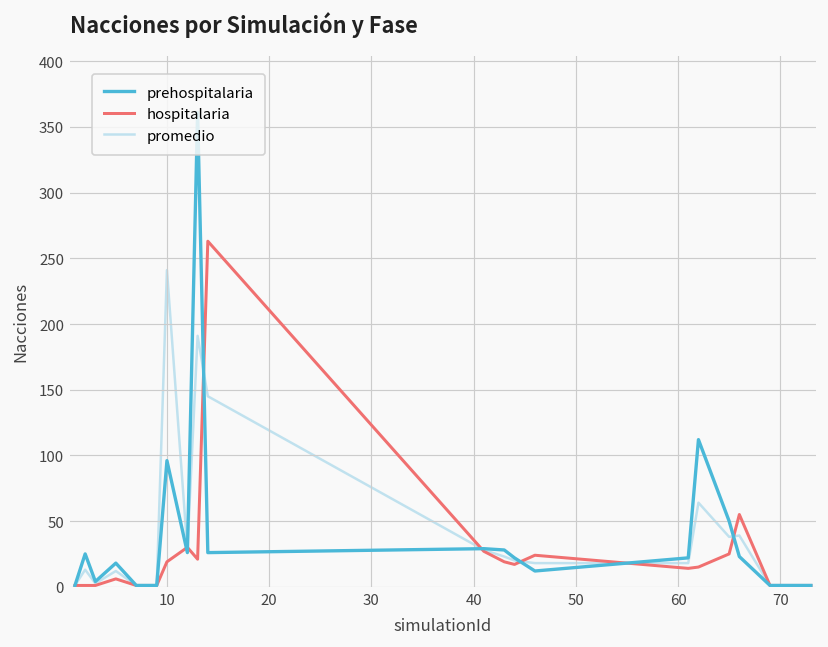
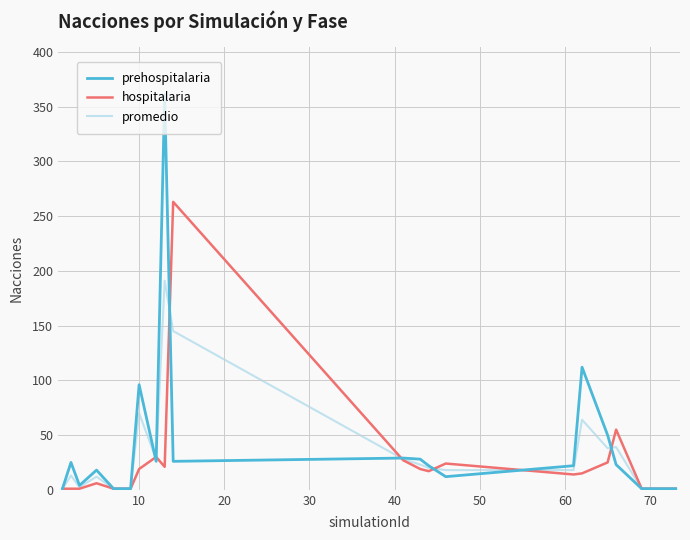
promedio, 10: 241 -> 70
